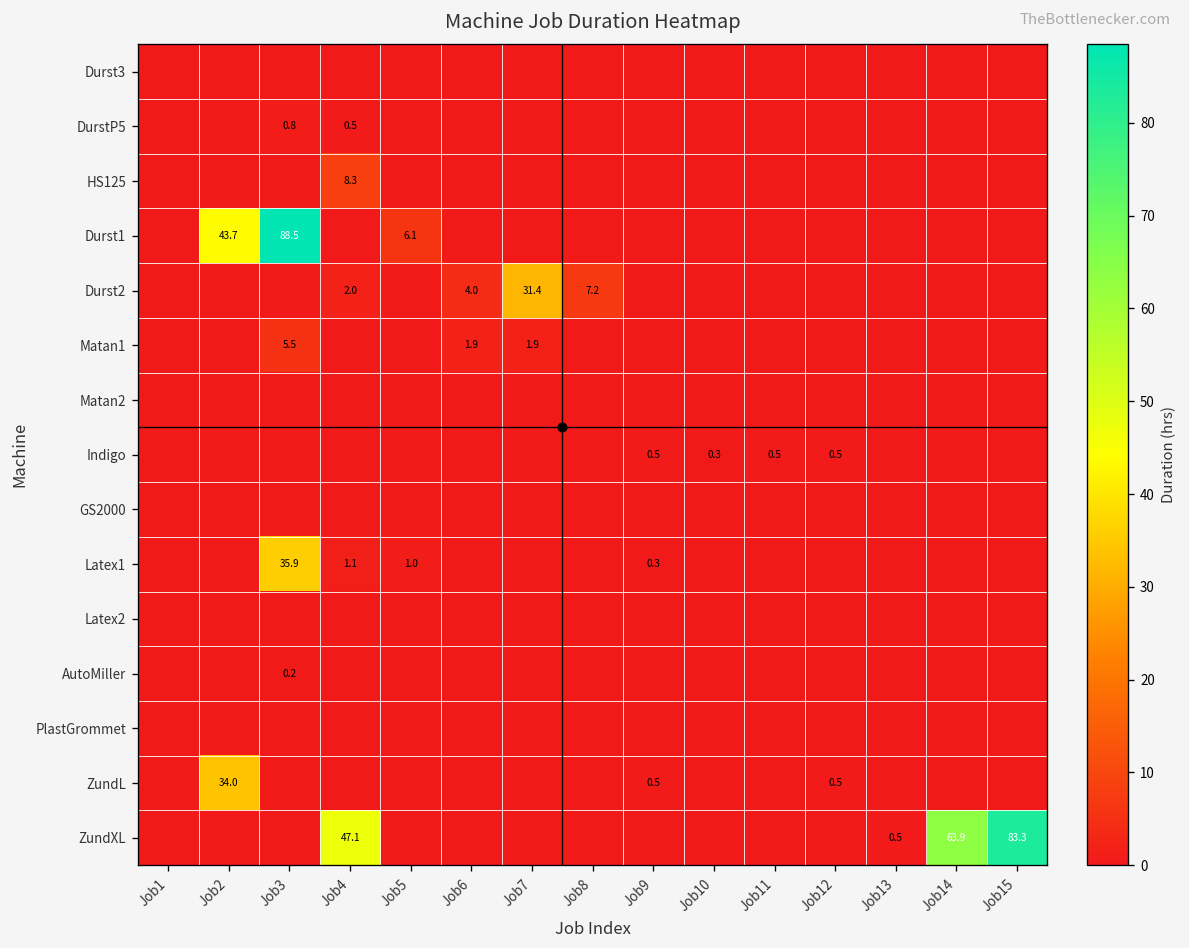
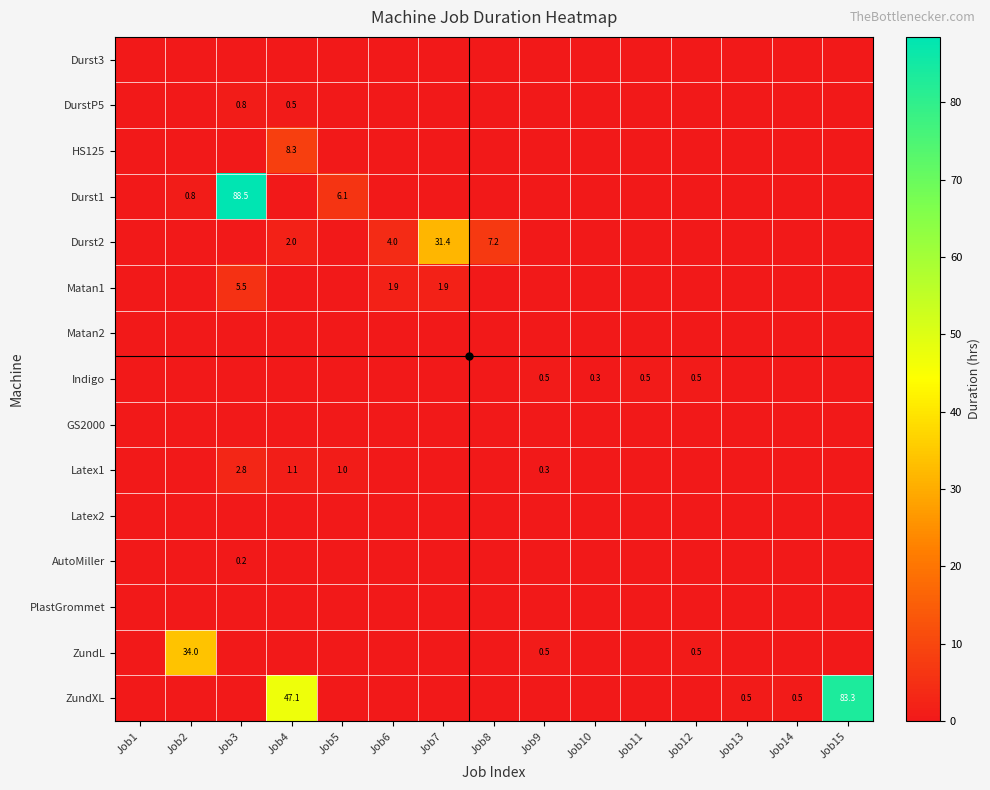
Durst1, Job2: 43.7 -> 0.8
Latex1, Job3: 35.9 -> 2.8
ZundXL, Job14: 63.9 -> 0.5
